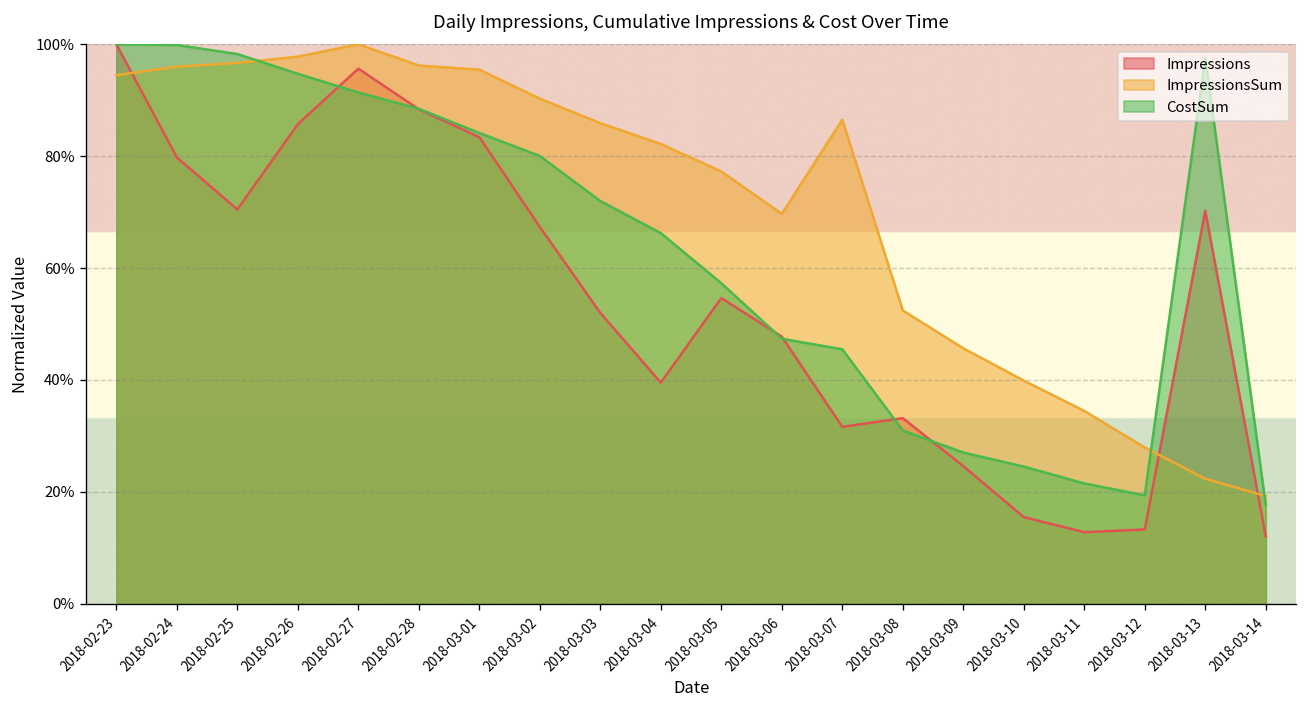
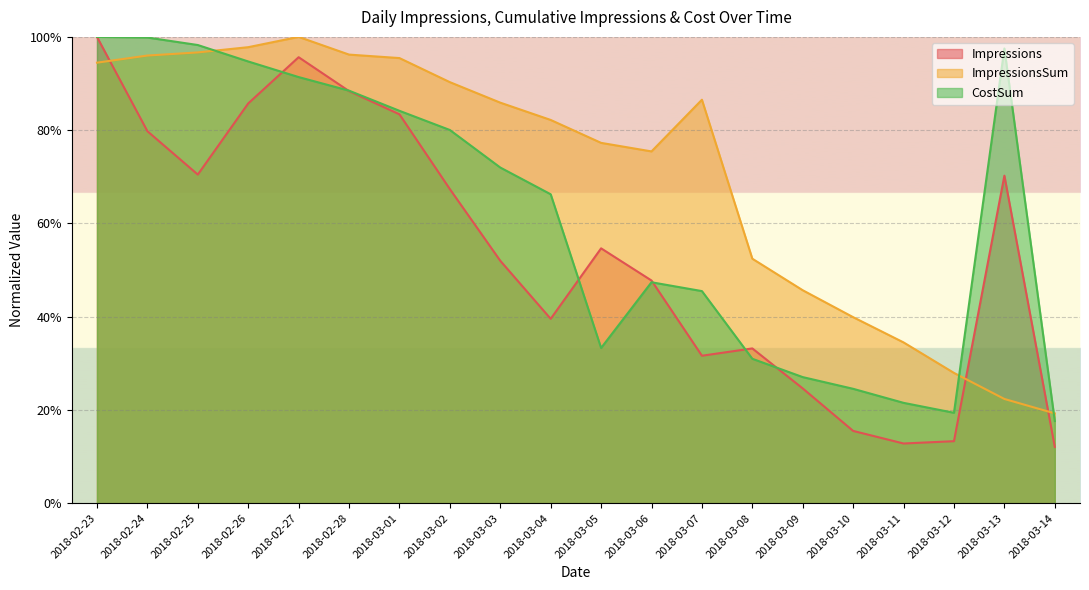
CostSum, 2018-03-05: 57% -> 33%
ImpressionsSum, 2018-03-06: 70% -> 75%
